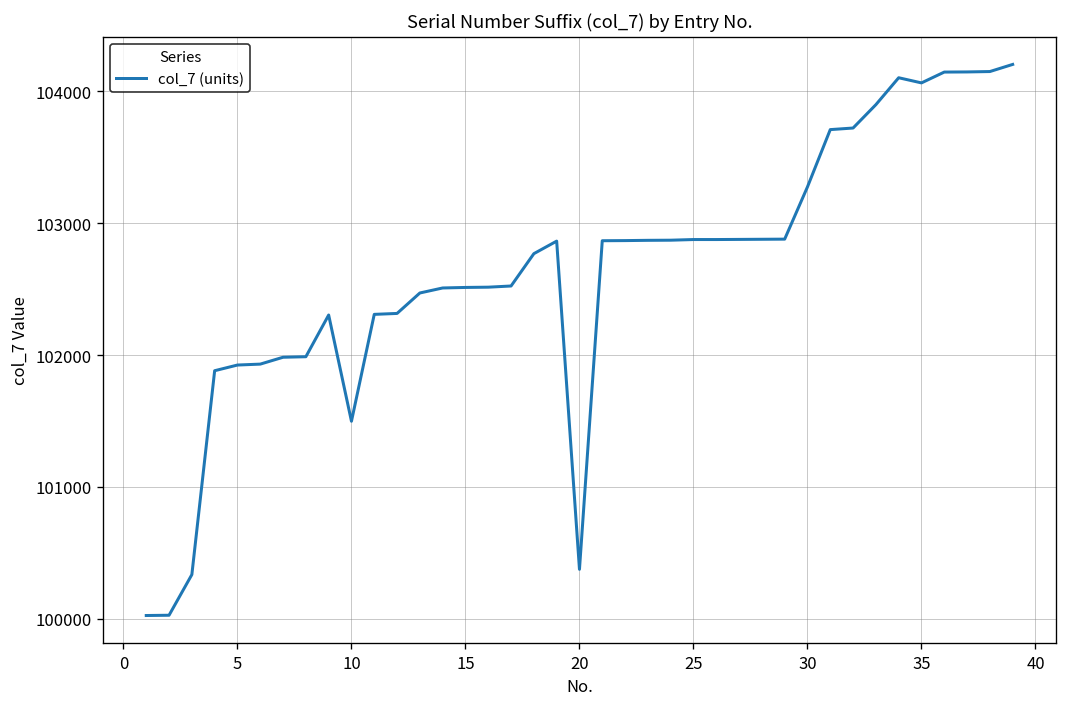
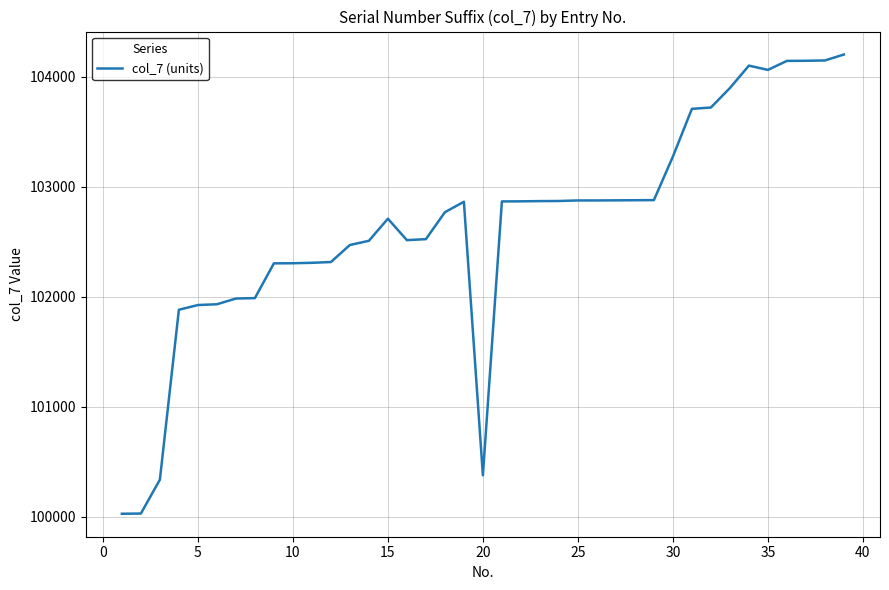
10: 101500 -> 102300
15: 102510 -> 102710
